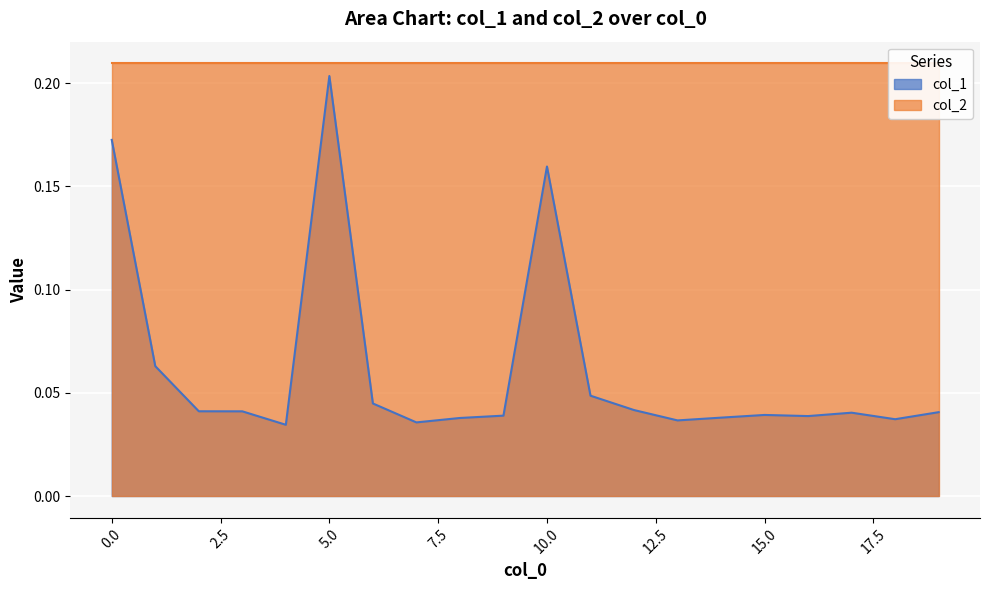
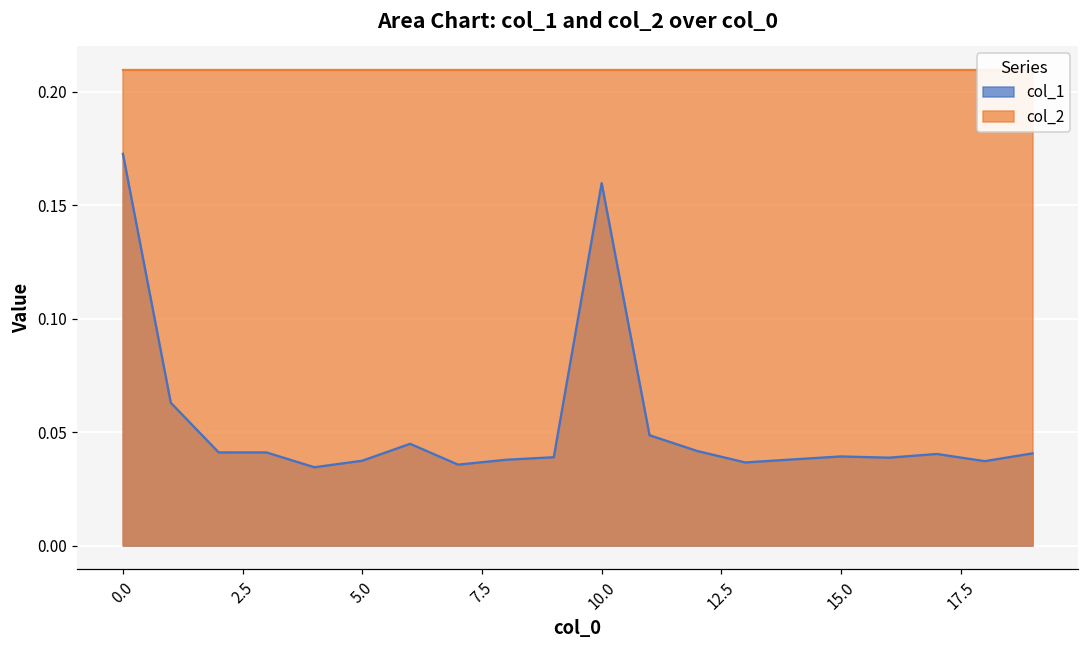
col_1, 5.0: 0.203 -> 0.037
